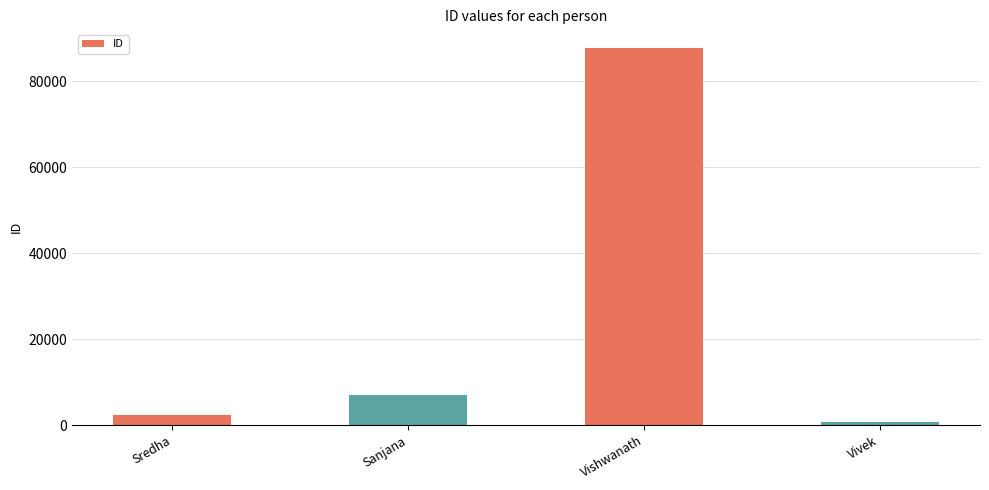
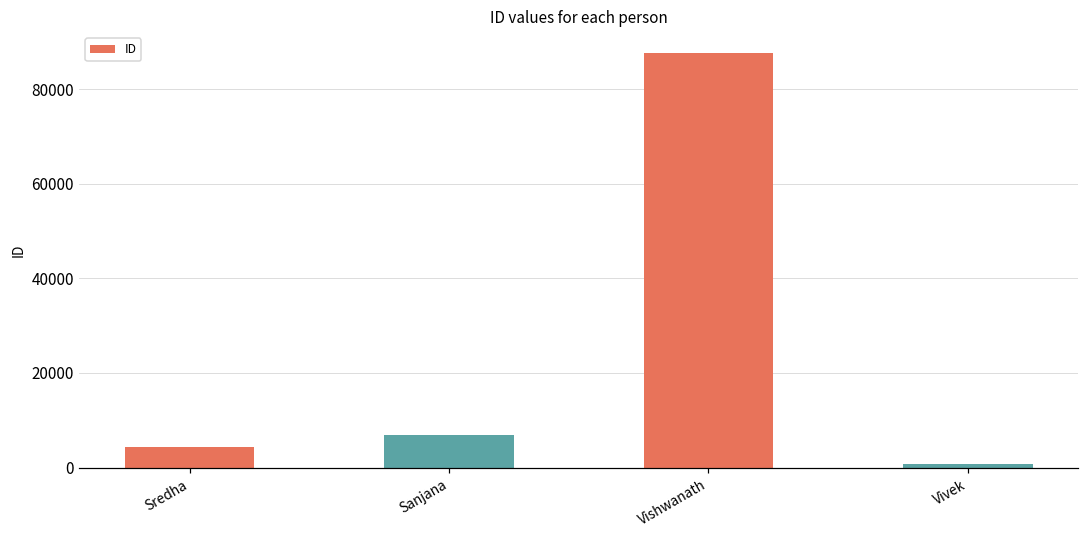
Sredha: 2000 -> 4000
